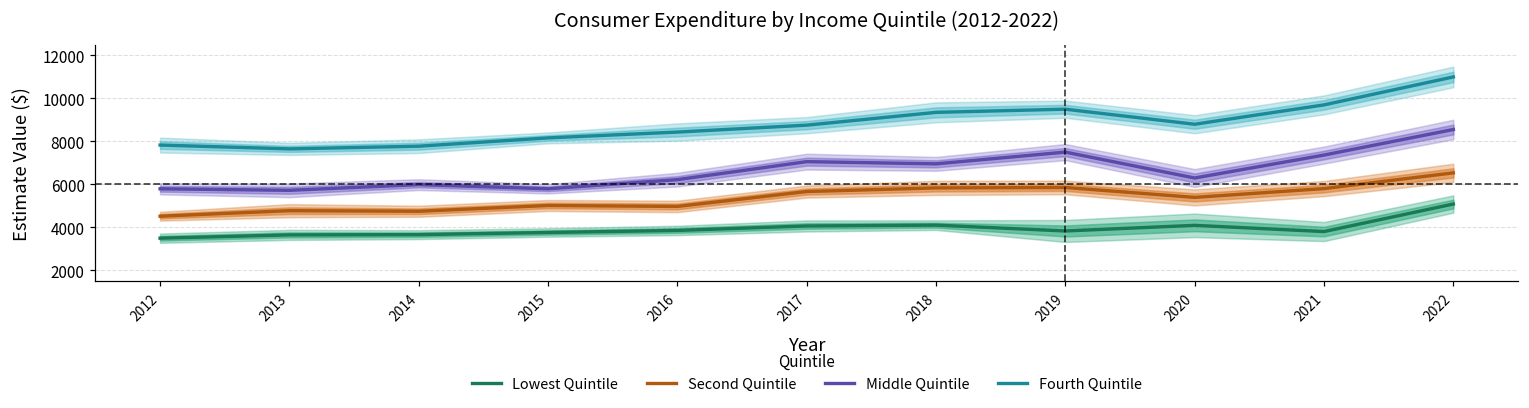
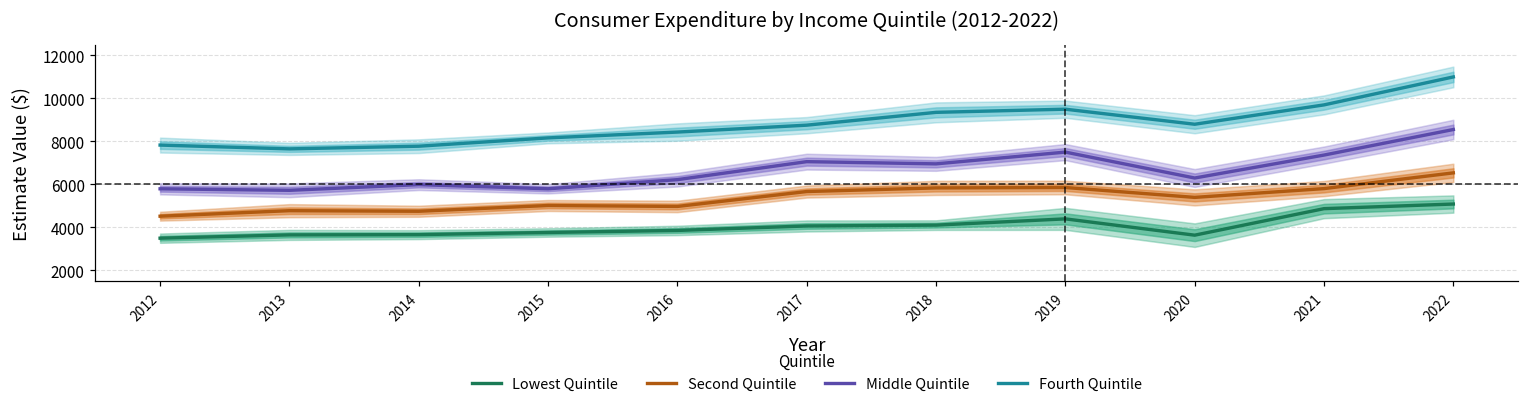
Lowest Quintile, 2019: 3800 -> 4400
Lowest Quintile, 2020: 4100 -> 3600
Lowest Quintile, 2021: 3800 -> 4900
